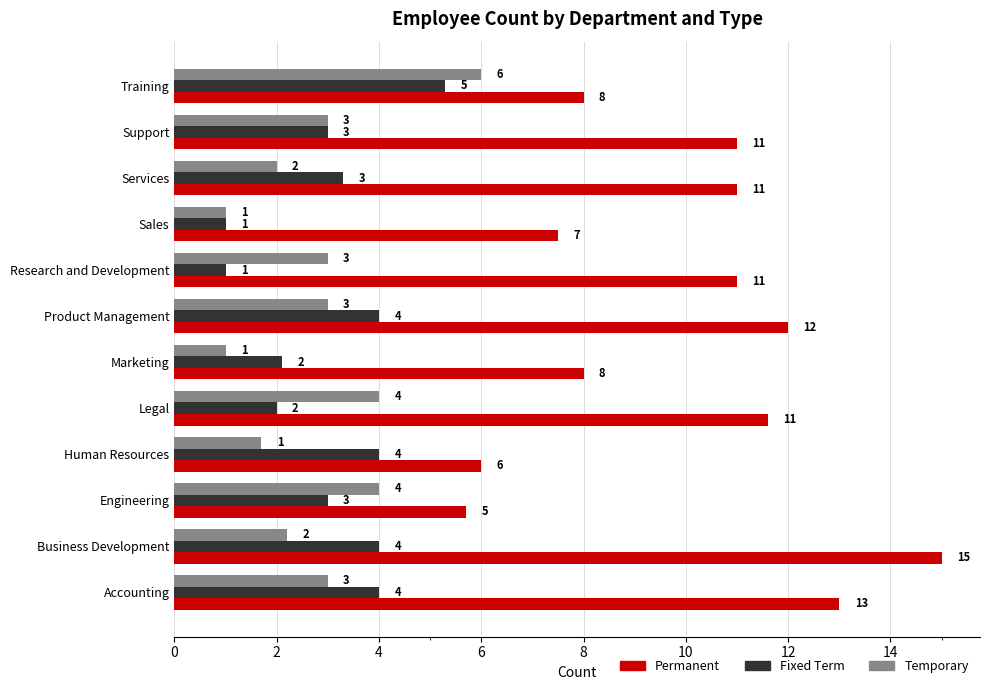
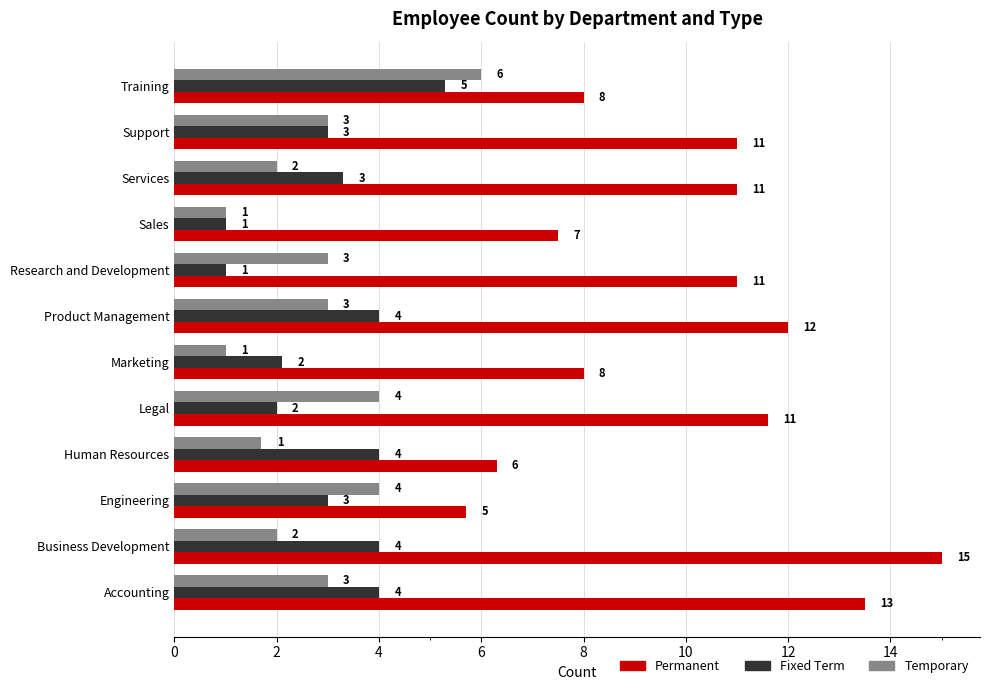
Permanent, Human Resources: 6.0 -> 6.3
Temporary, Business Development: 2.2 -> 2.0
Permanent, Accounting: 13.0 -> 13.5
